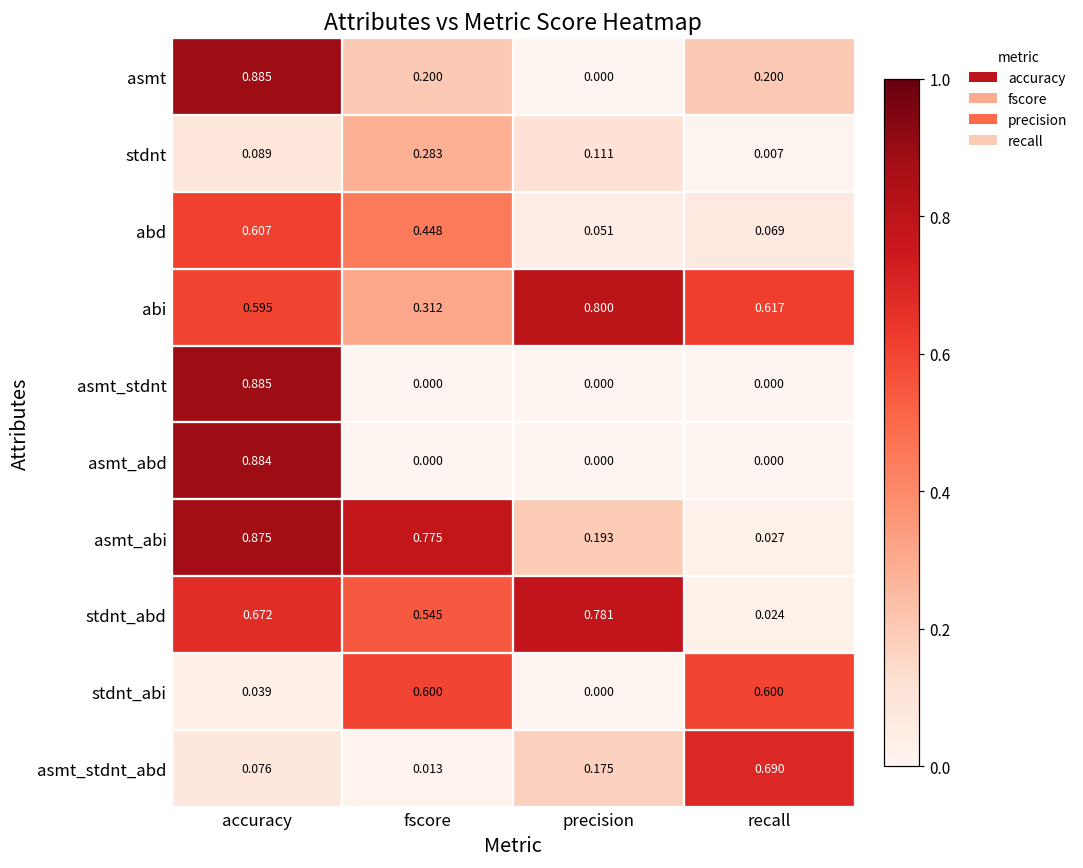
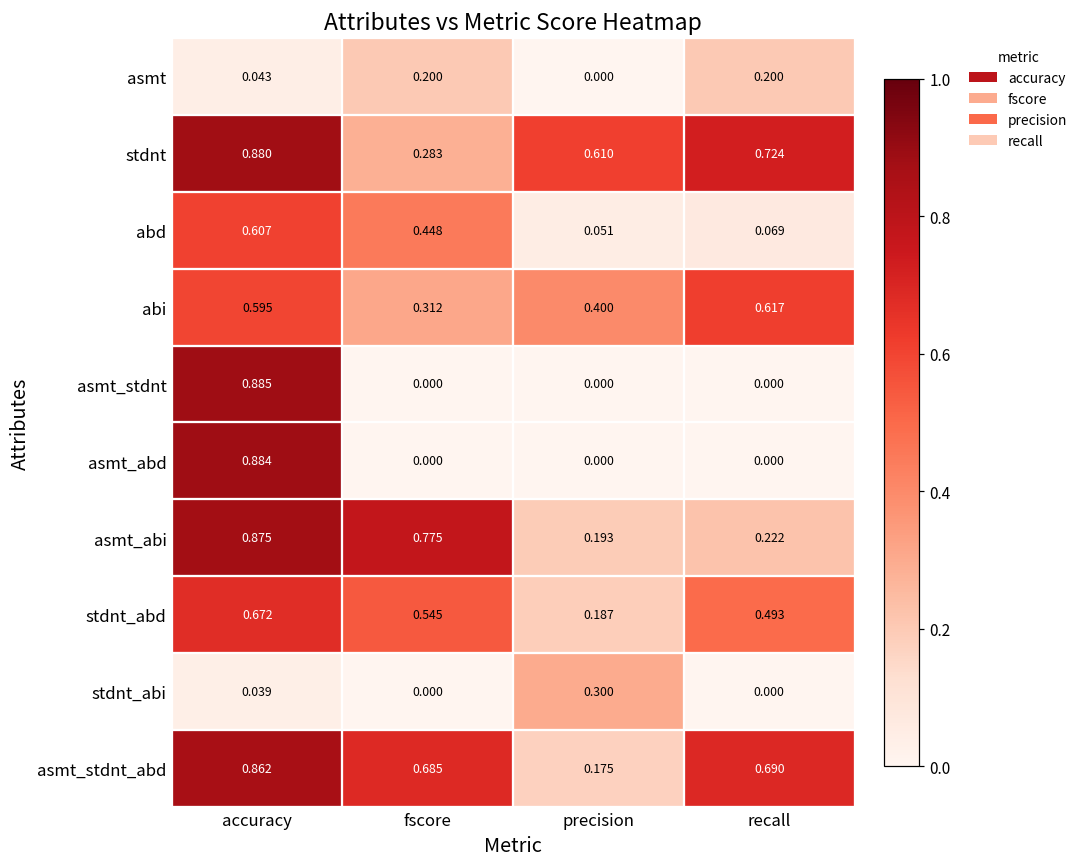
asmt, accuracy: 0.885 -> 0.043
stdnt, accuracy: 0.089 -> 0.880
stdnt, precision: 0.111 -> 0.610
stdnt, recall: 0.007 -> 0.724
abi, precision: 0.800 -> 0.400
asmt_abi, recall: 0.027 -> 0.222
stdnt_abd, precision: 0.781 -> 0.187
stdnt_abd, recall: 0.024 -> 0.493
stdnt_abi, fscore: 0.600 -> 0.000
stdnt_abi, precision: 0.000 -> 0.300
stdnt_abi, recall: 0.600 -> 0.000
asmt_stdnt_abd, accuracy: 0.076 -> 0.862
asmt_stdnt_abd, fscore: 0.013 -> 0.685
